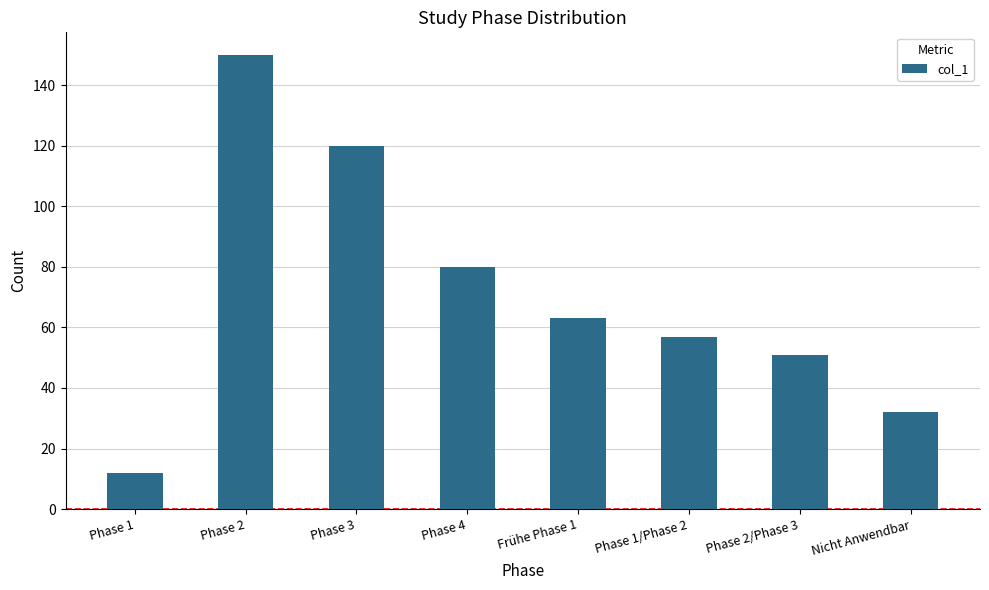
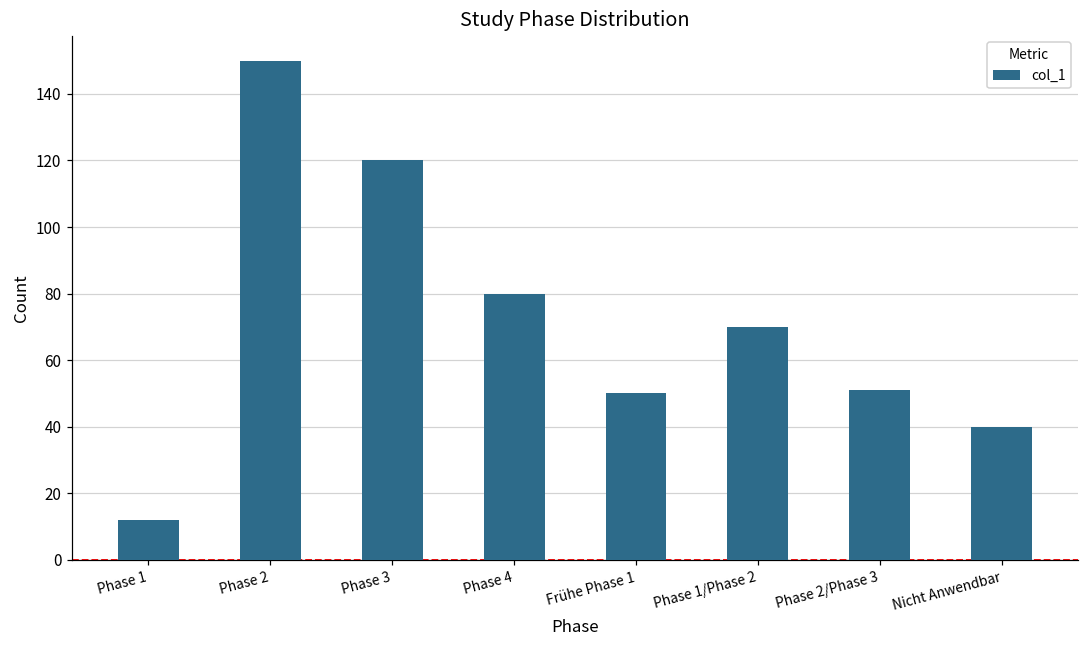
Frühe Phase 1: 63 -> 50
Phase 1/Phase 2: 57 -> 70
Nicht Anwendbar: 32 -> 40
